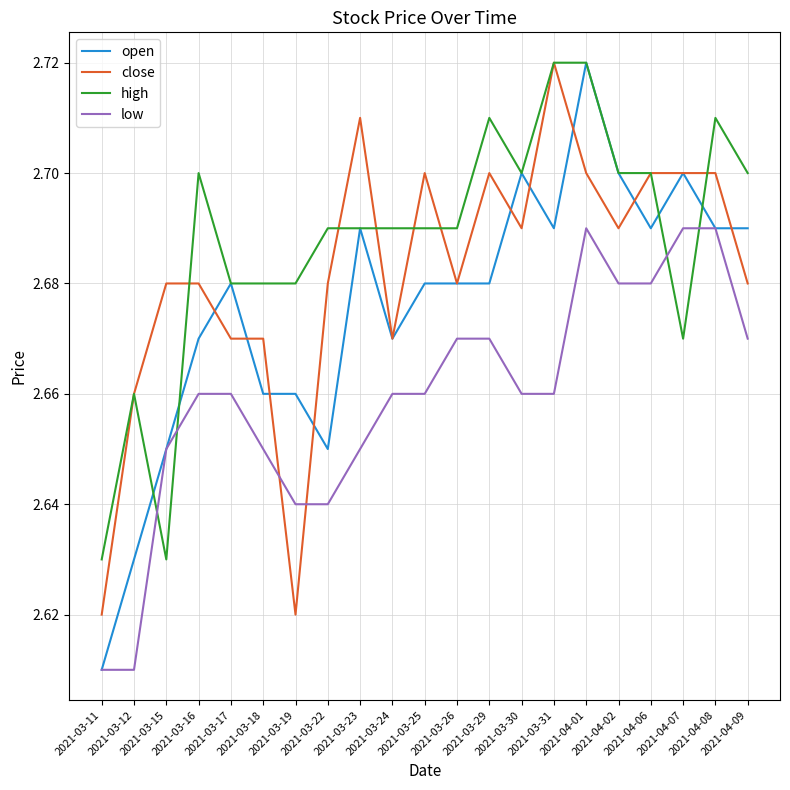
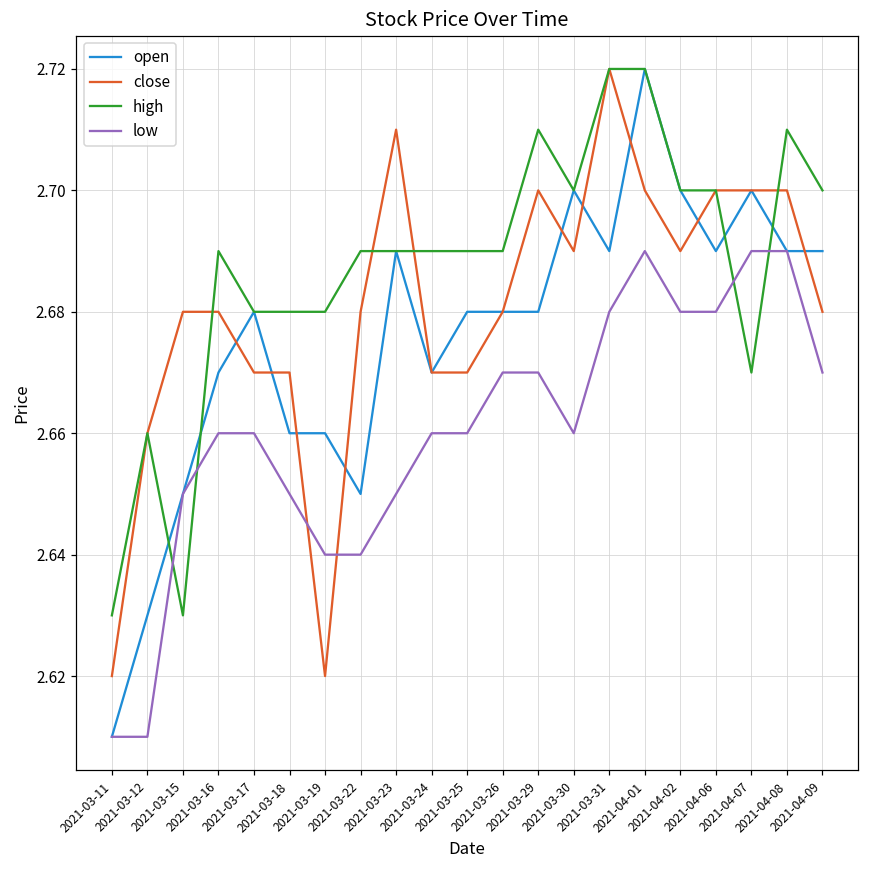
high, 2021-03-16: 2.70 -> 2.69
close, 2021-03-25: 2.70 -> 2.67
low, 2021-03-31: 2.66 -> 2.68
